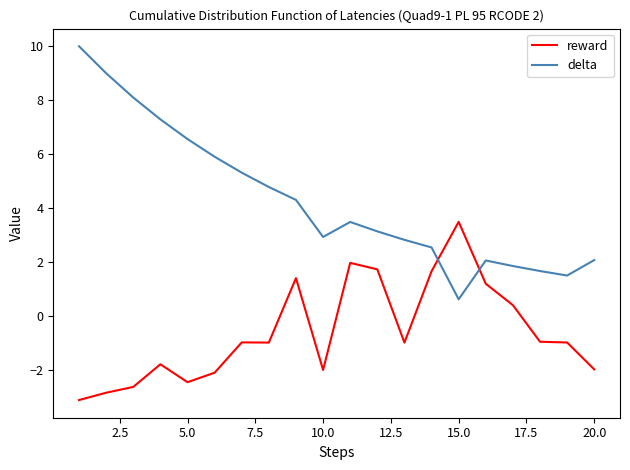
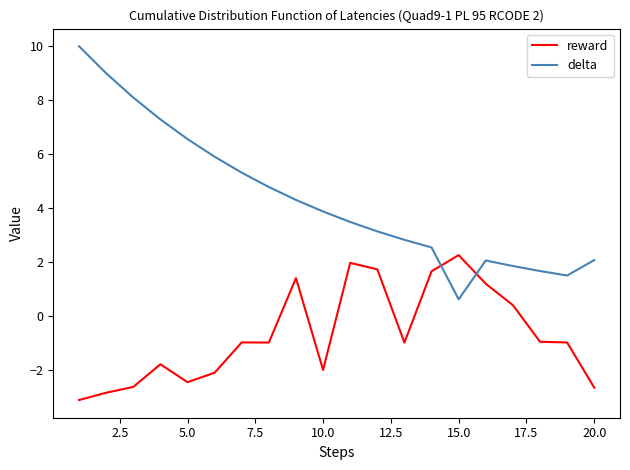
delta, 10.0: 2.9 -> 3.9
reward, 15.0: 3.5 -> 2.3
reward, 20.0: -2.0 -> -2.7
